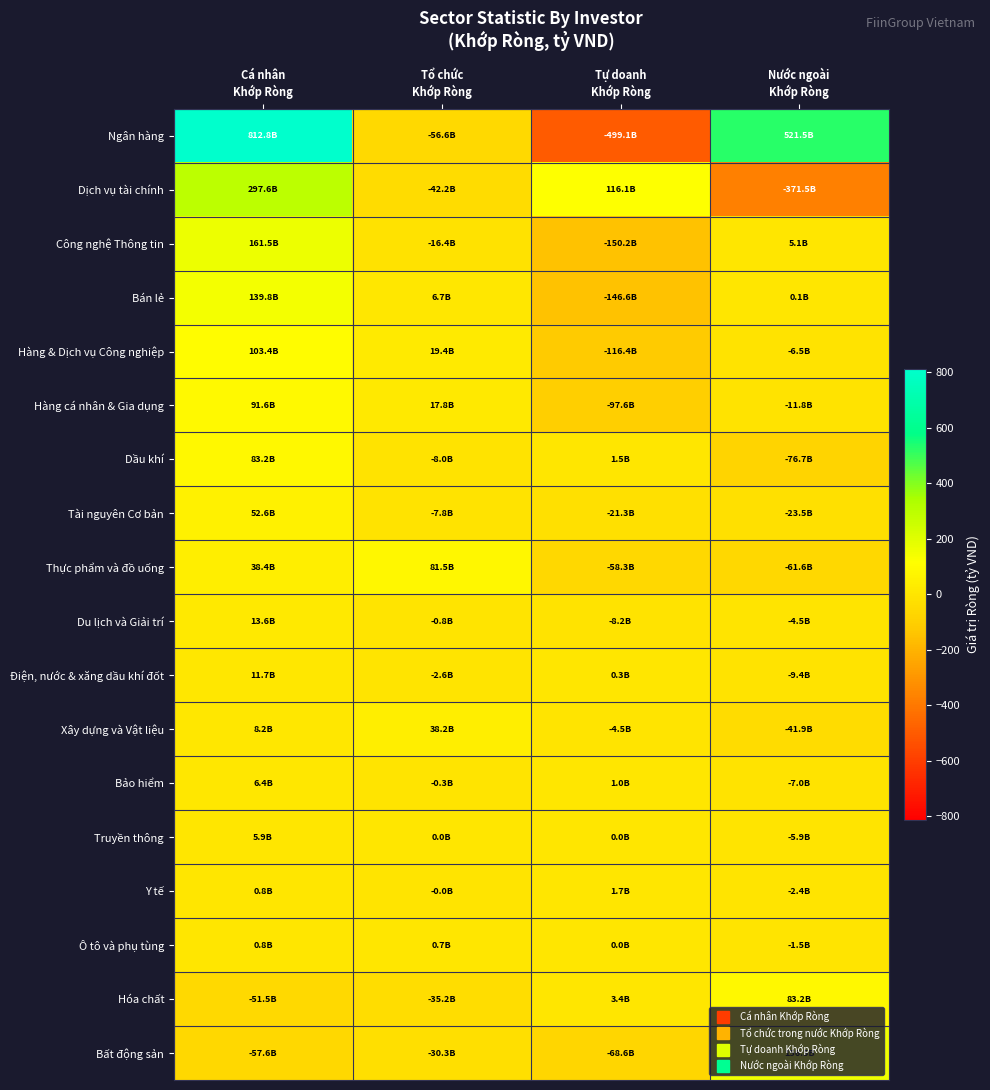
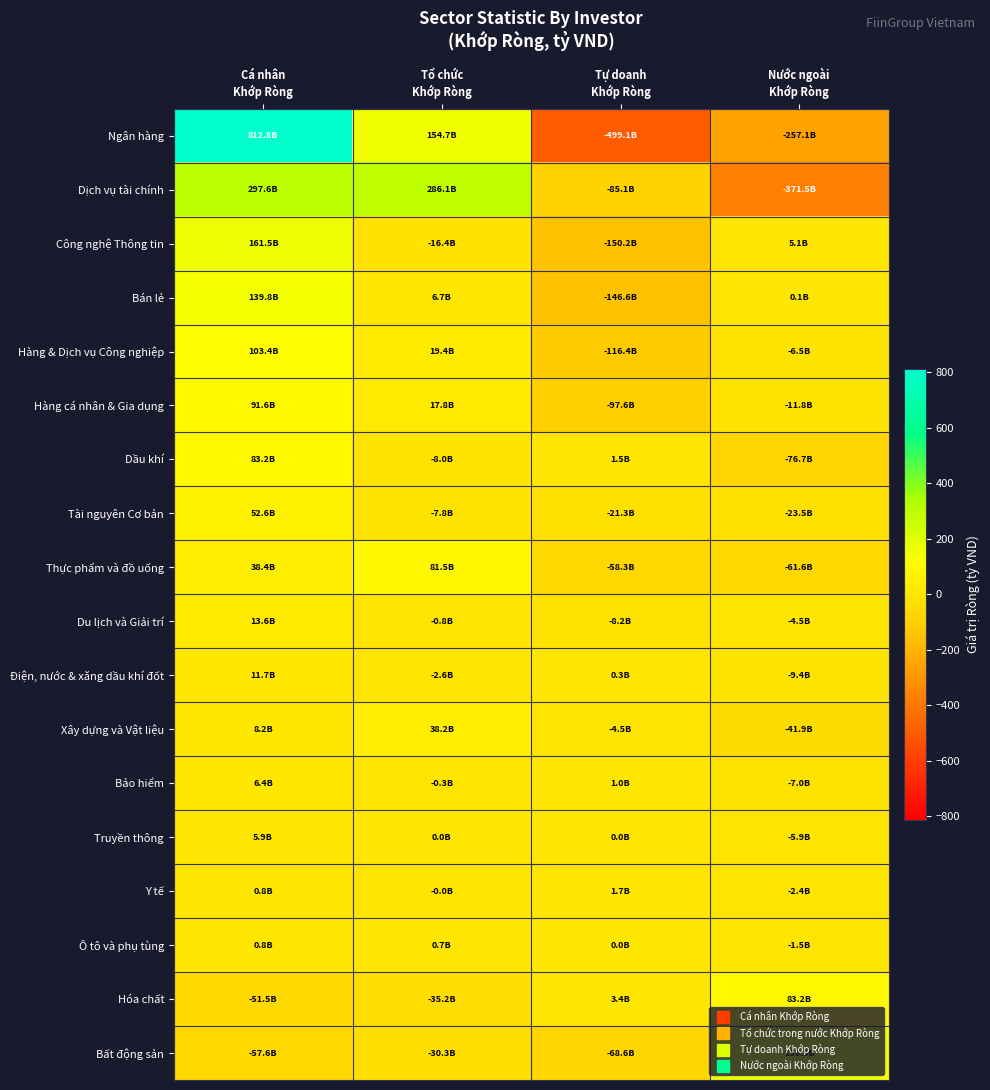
Ngân hàng, Tổ chức Khớp Ròng: -56.6B -> 154.7B
Ngân hàng, Nước ngoài Khớp Ròng: 521.5B -> -257.1B
Dịch vụ tài chính, Tổ chức Khớp Ròng: -42.2B -> 286.1B
Dịch vụ tài chính, Tự doanh Khớp Ròng: 116.1B -> -85.1B
